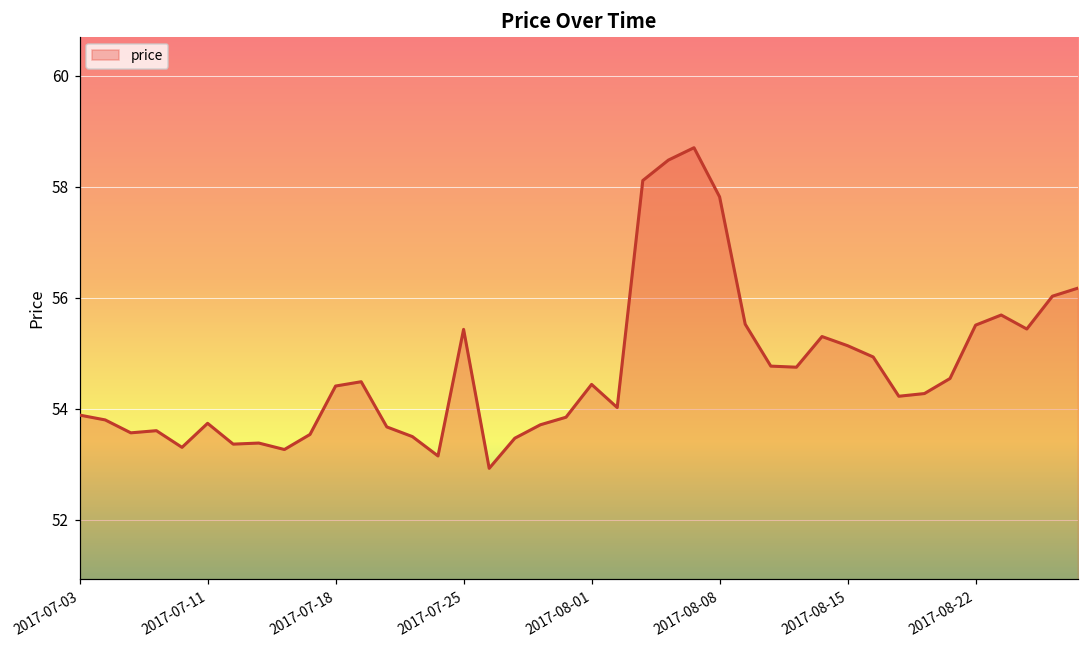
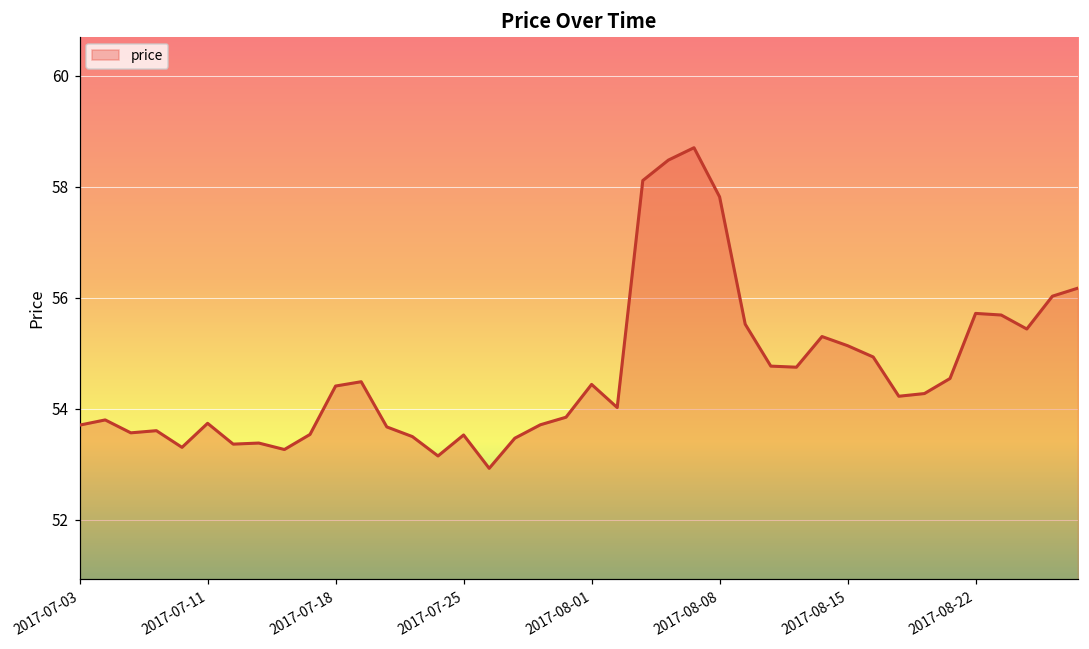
2017-07-03: 53.9 -> 53.7
2017-07-25: 55.4 -> 53.5
2017-08-22: 55.5 -> 55.7
